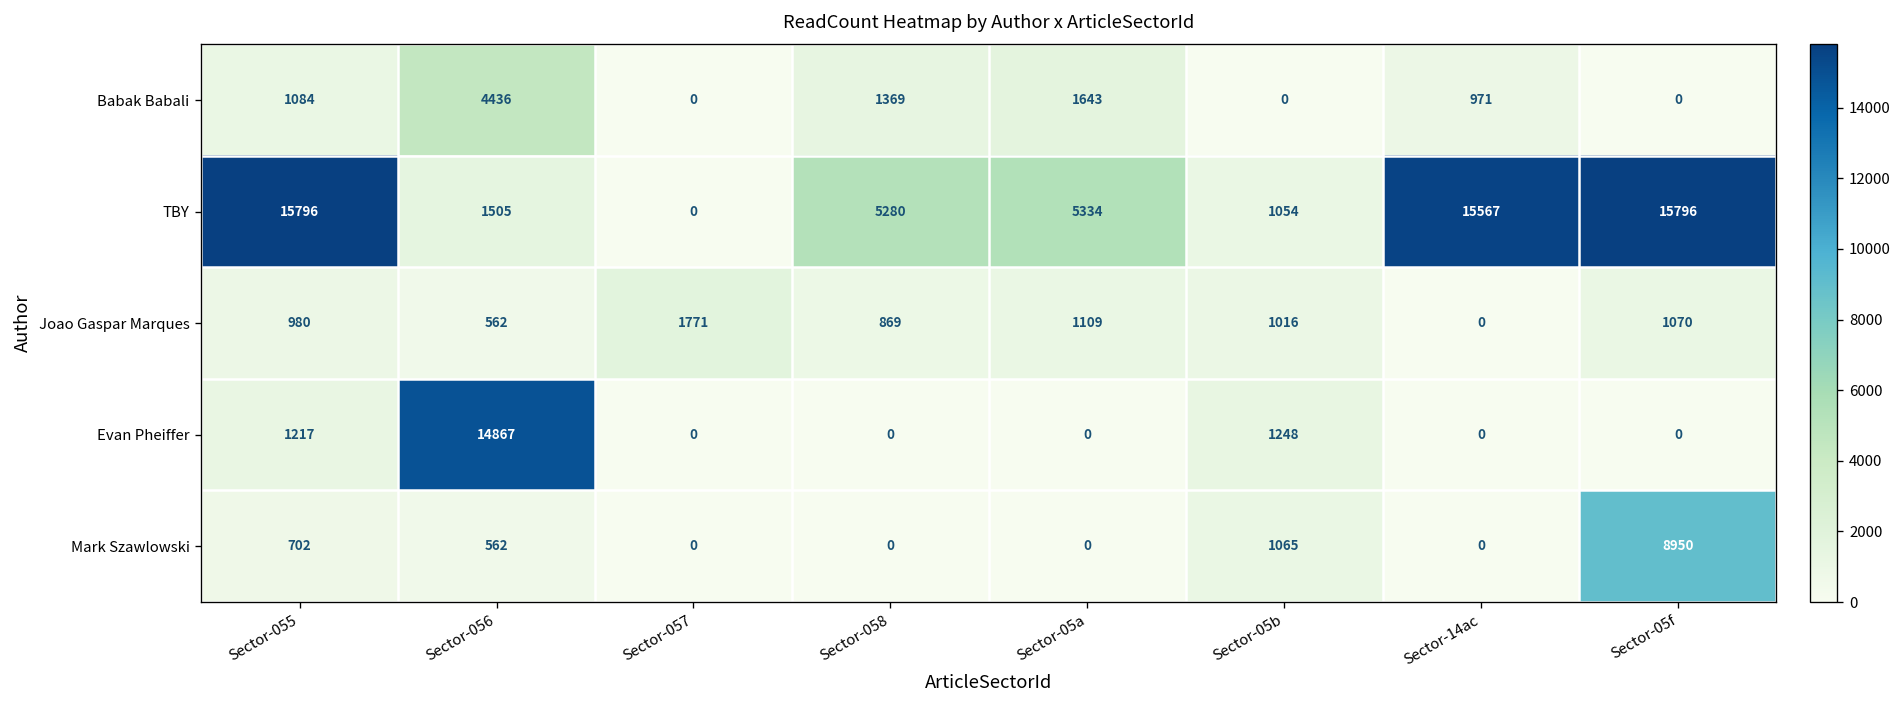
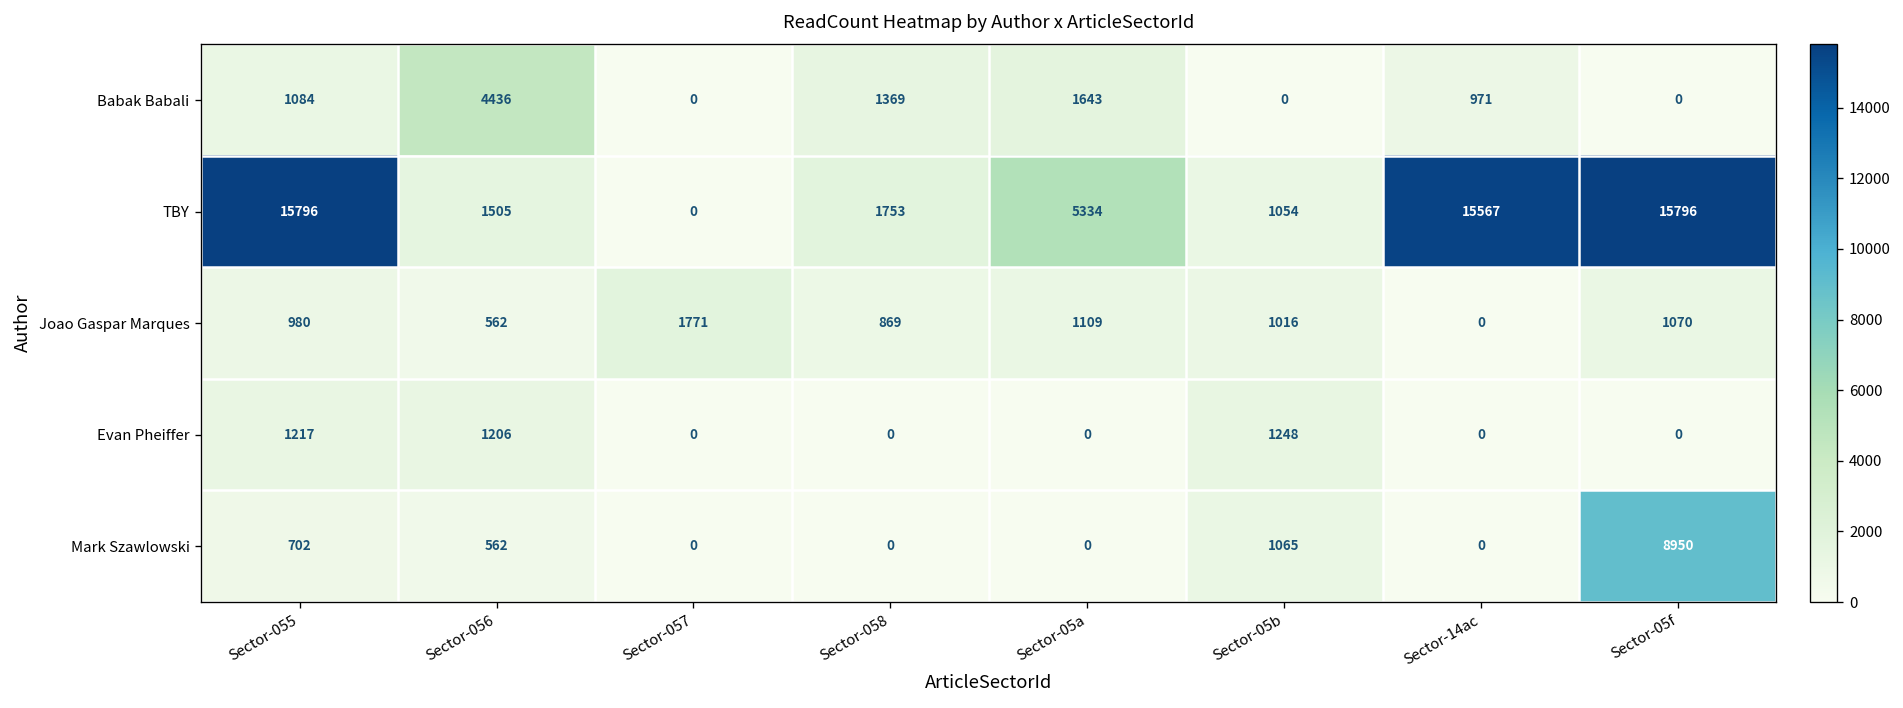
TBY, Sector-058: 5280 -> 1753
Evan Pheiffer, Sector-056: 14867 -> 1206
